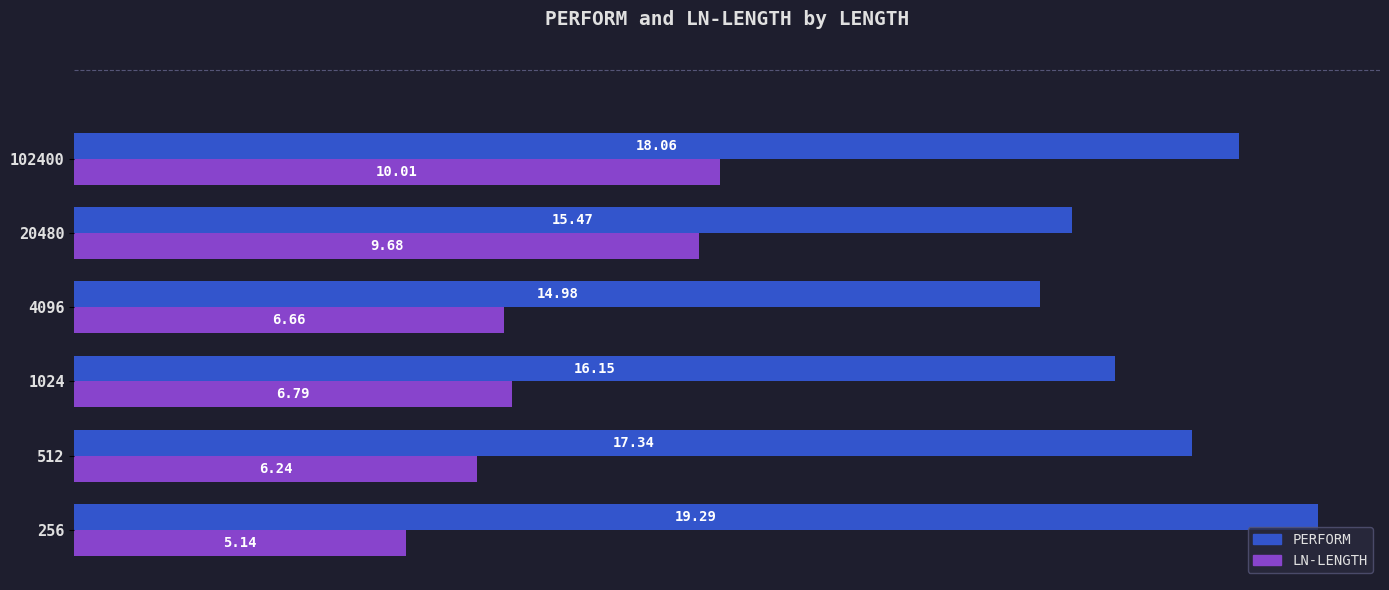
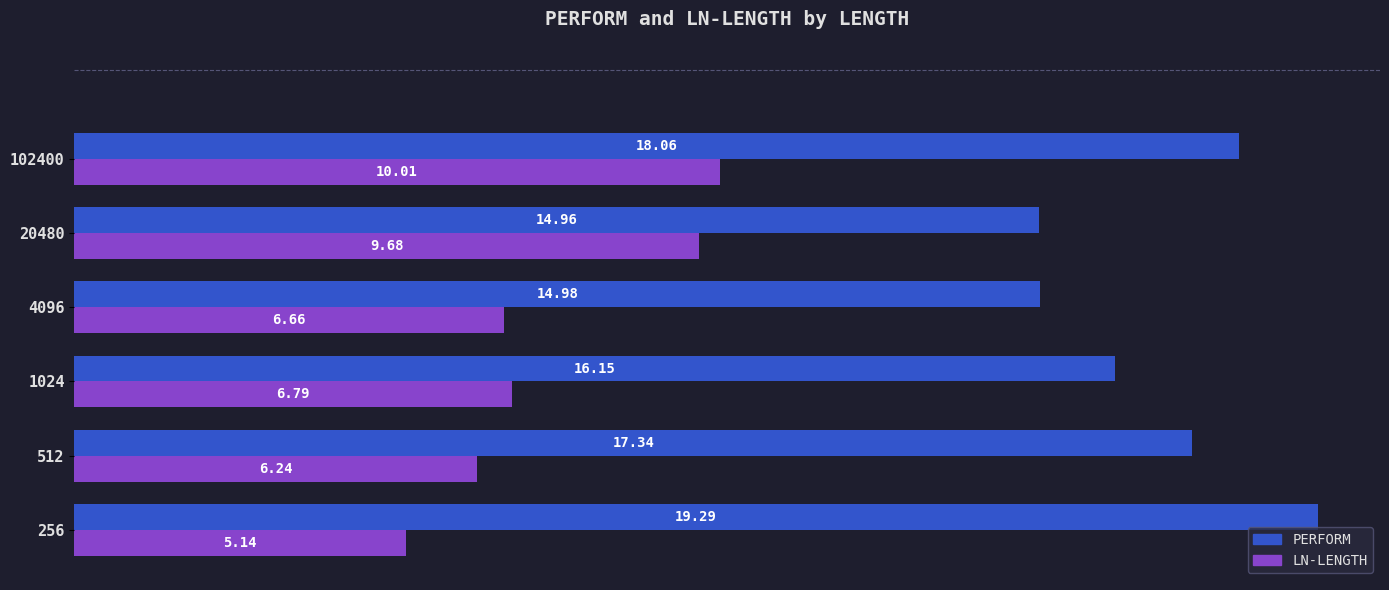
PERFORM, 20480: 15.47 -> 14.96
